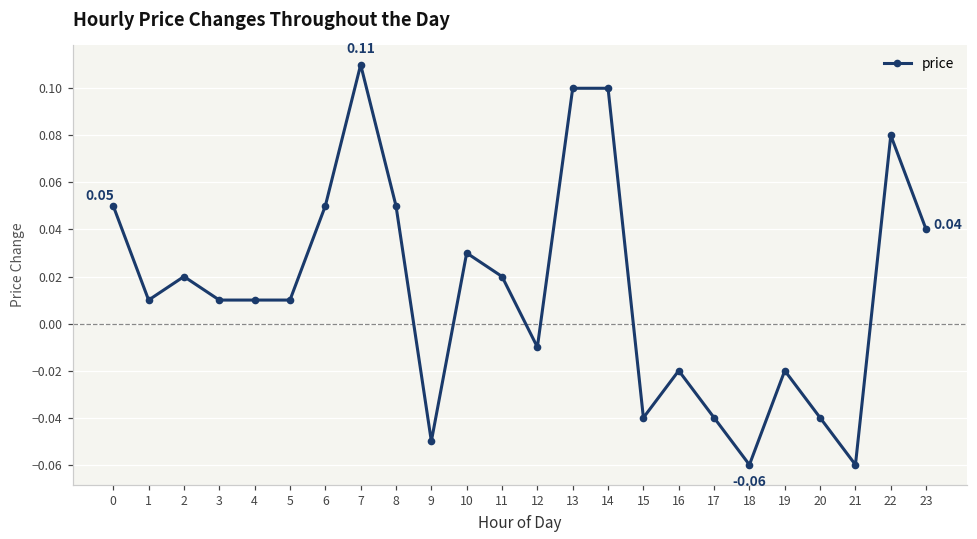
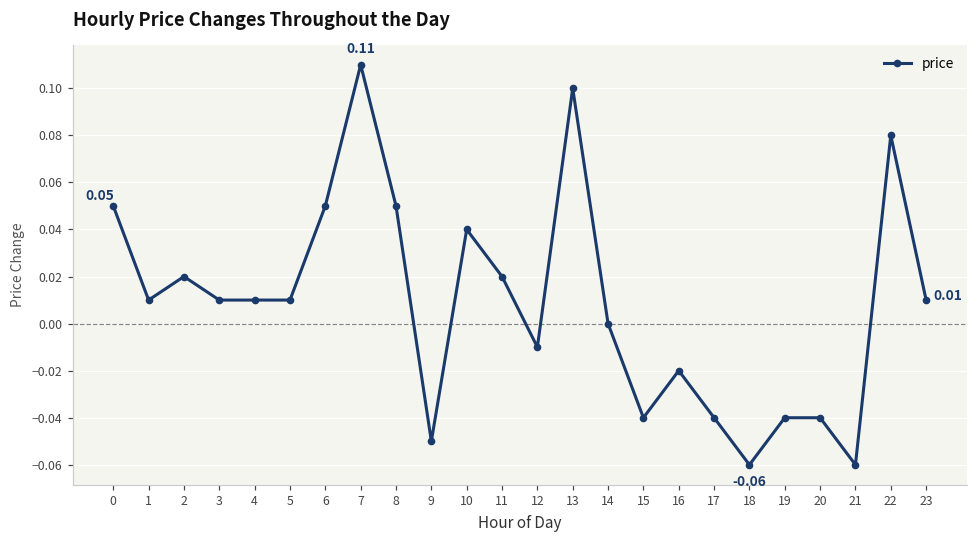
10: 0.03 -> 0.04
14: 0.1 -> 0.0
19: -0.02 -> -0.04
23: 0.04 -> 0.01
